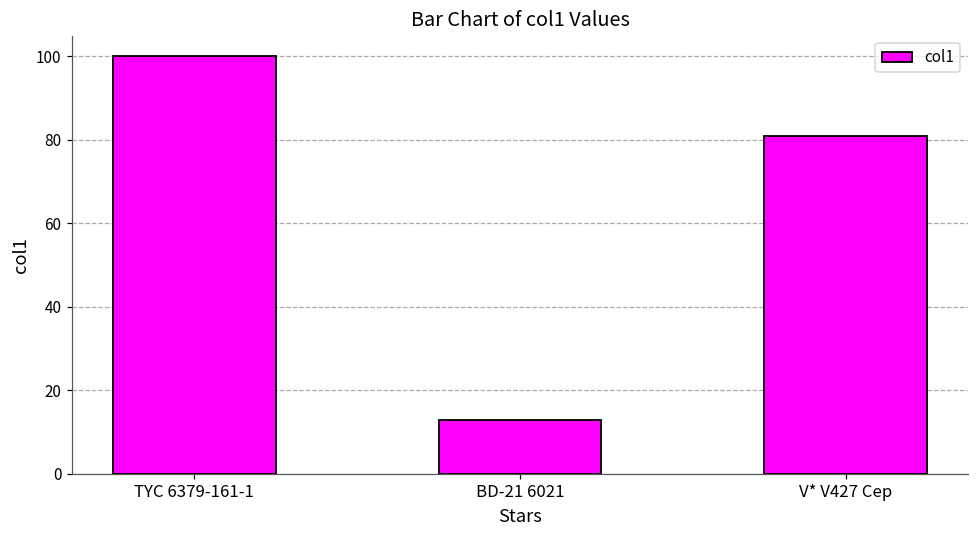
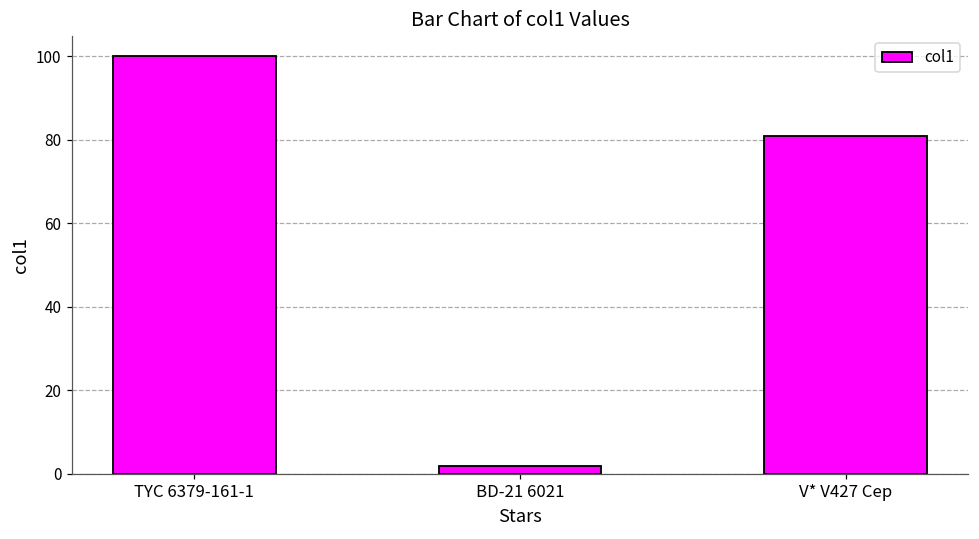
BD-21 6021: 13 -> 2
